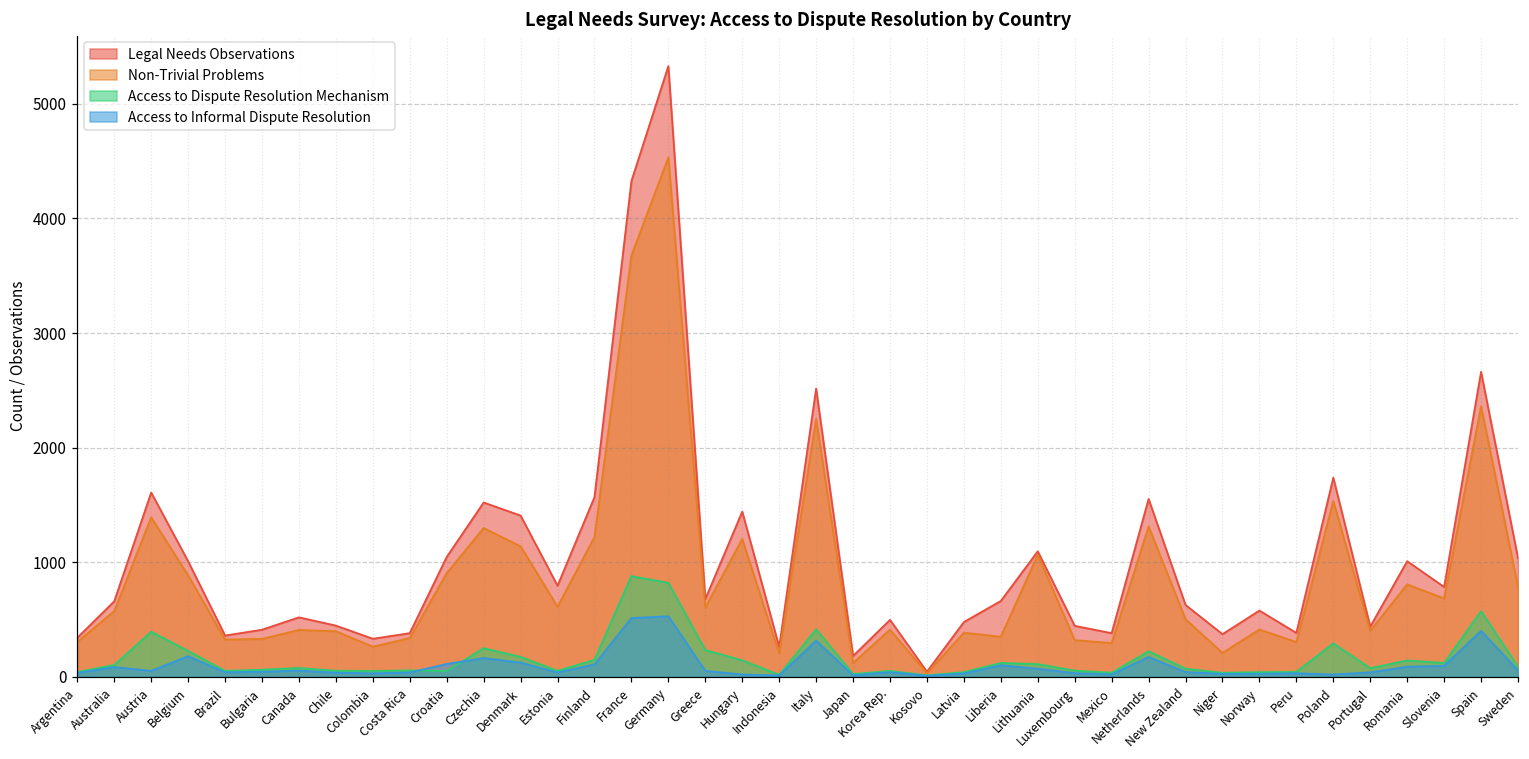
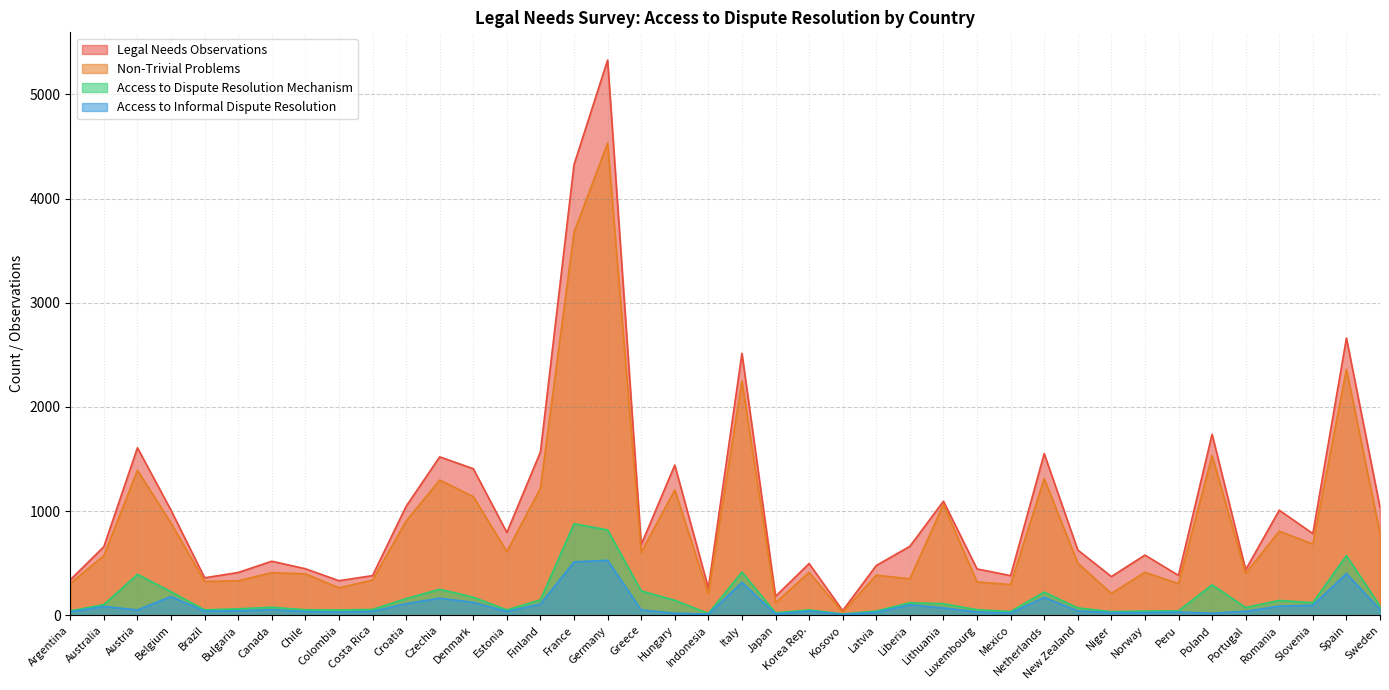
Access to Dispute Resolution Mechanism, Croatia: 50 -> 160
